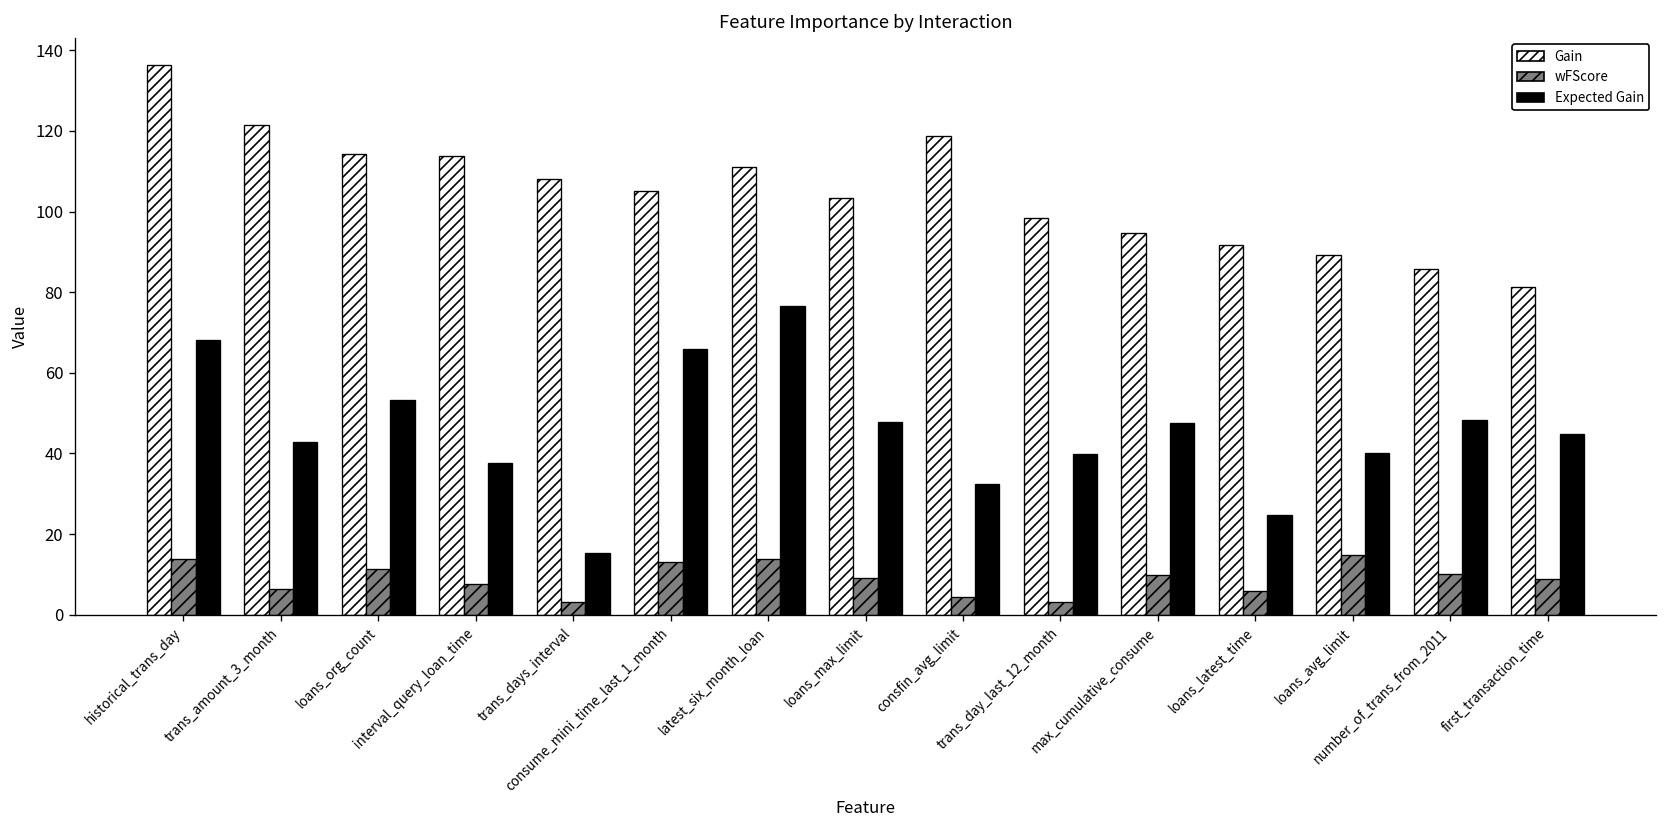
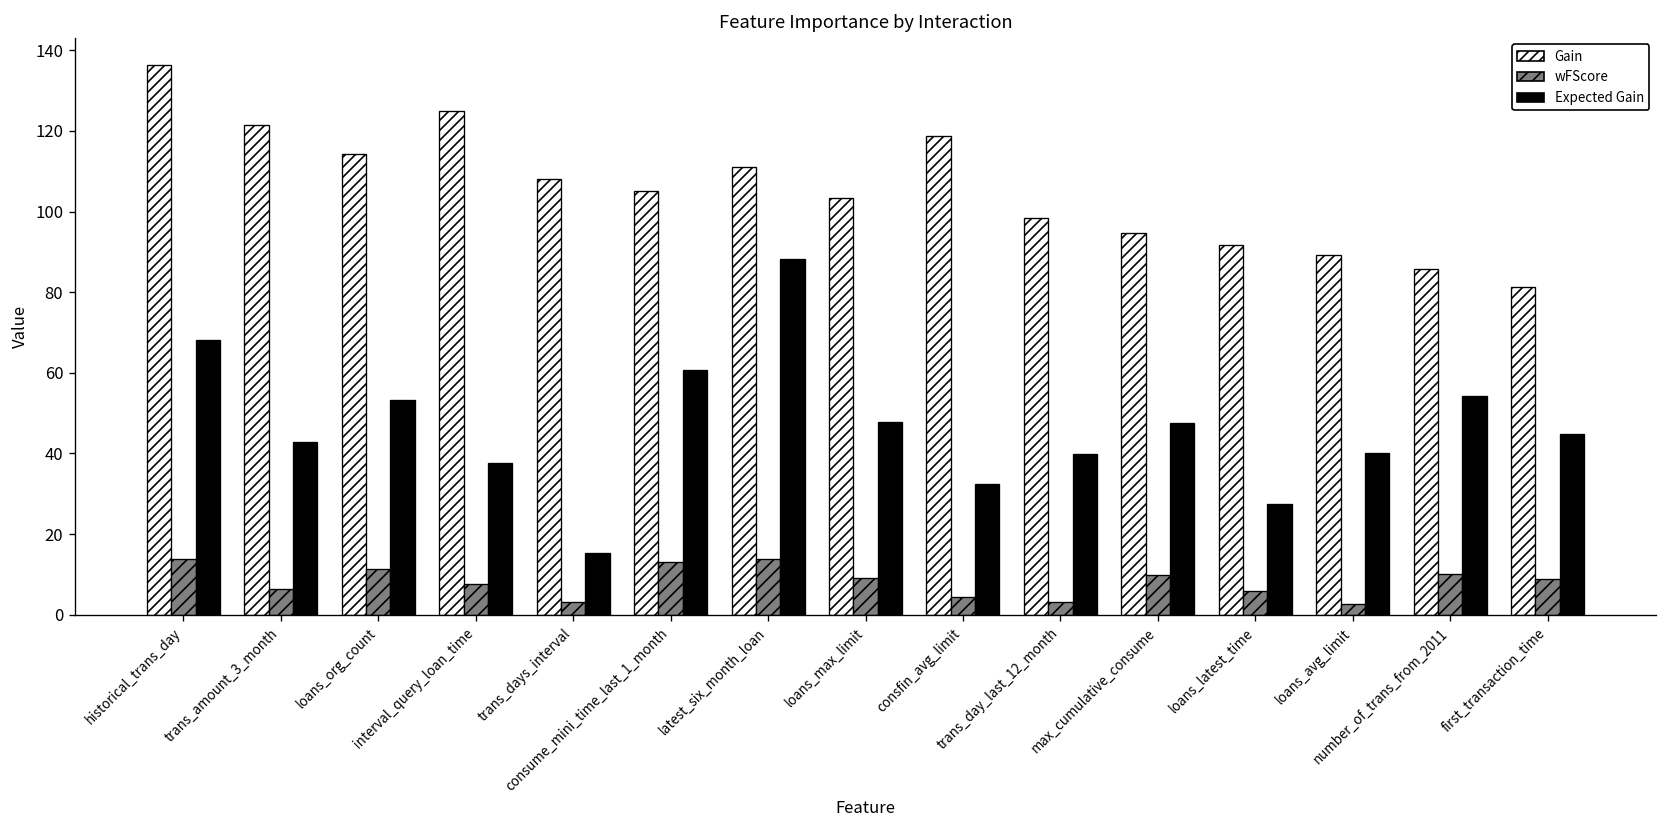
Gain, interval_query_loan_time: 114 -> 125
Expected Gain, consume_mini_time_last_1_month: 66 -> 61
Expected Gain, latest_six_month_loan: 77 -> 88
Expected Gain, loans_latest_time: 25 -> 28
wFScore, loans_avg_limit: 15 -> 3
Expected Gain, number_of_trans_from_2011: 48 -> 54
